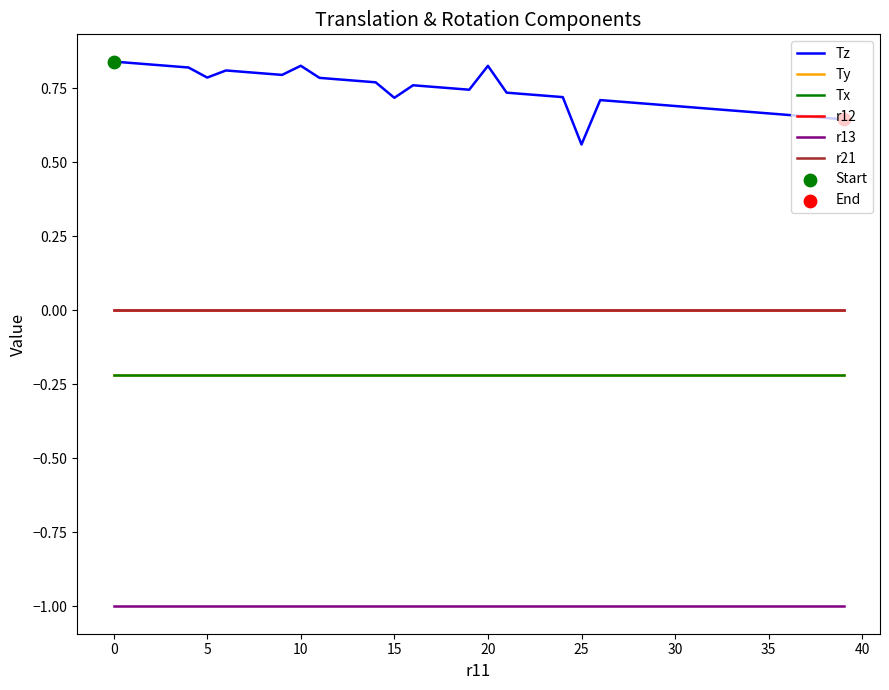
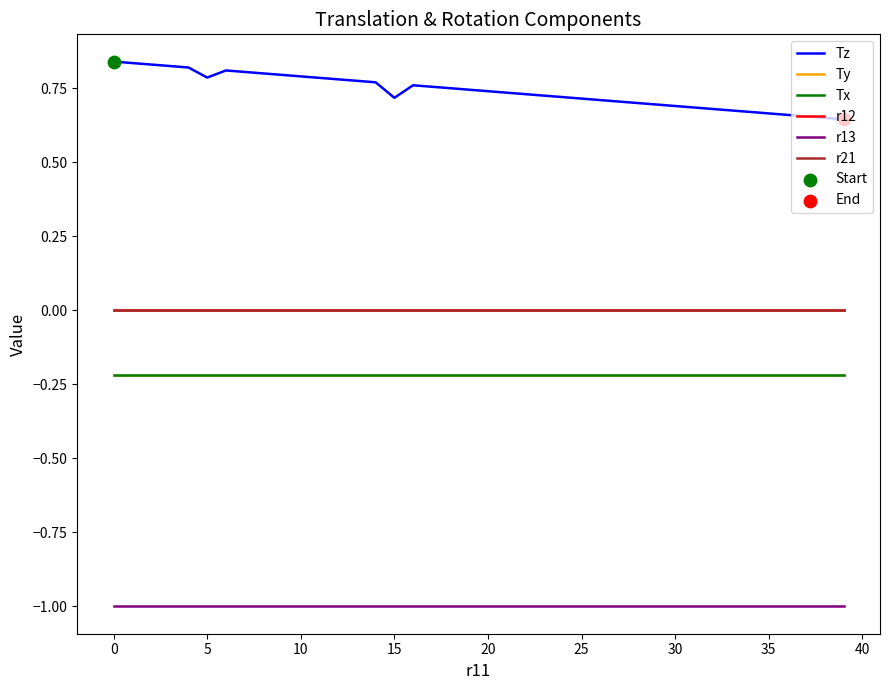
Tz, 10: 0.83 -> 0.79
Tz, 20: 0.83 -> 0.74
Tz, 25: 0.56 -> 0.71
